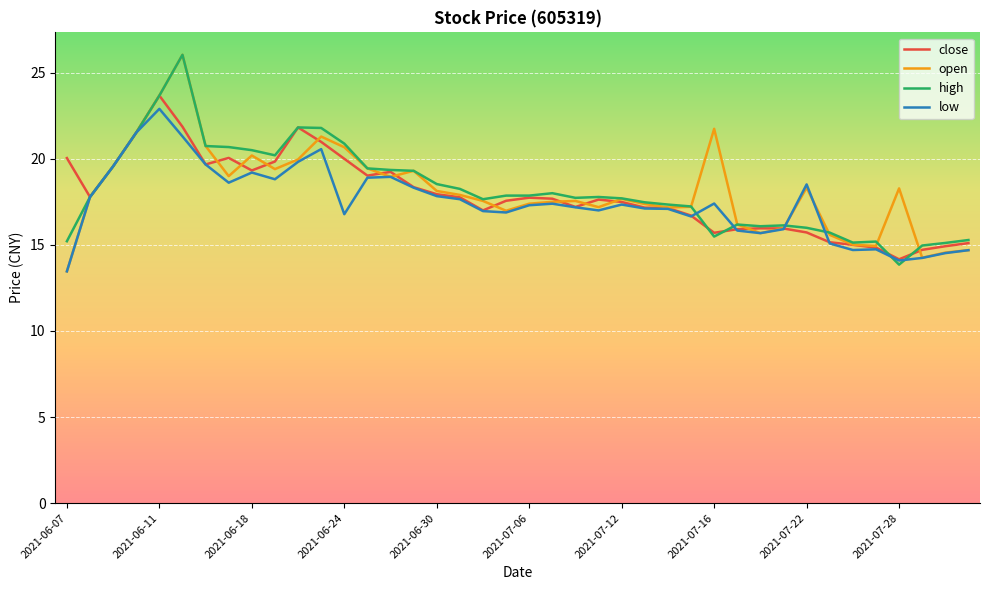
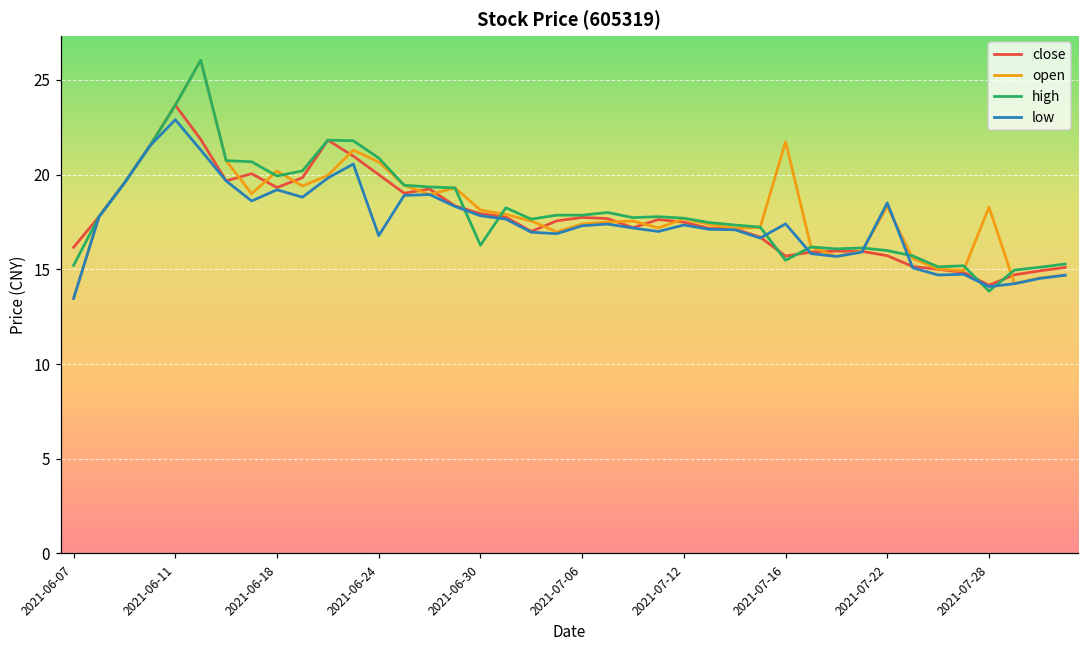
close, 2021-06-07: 20.0 -> 16.2
high, 2021-06-18: 20.5 -> 19.9
high, 2021-06-30: 18.5 -> 16.3
